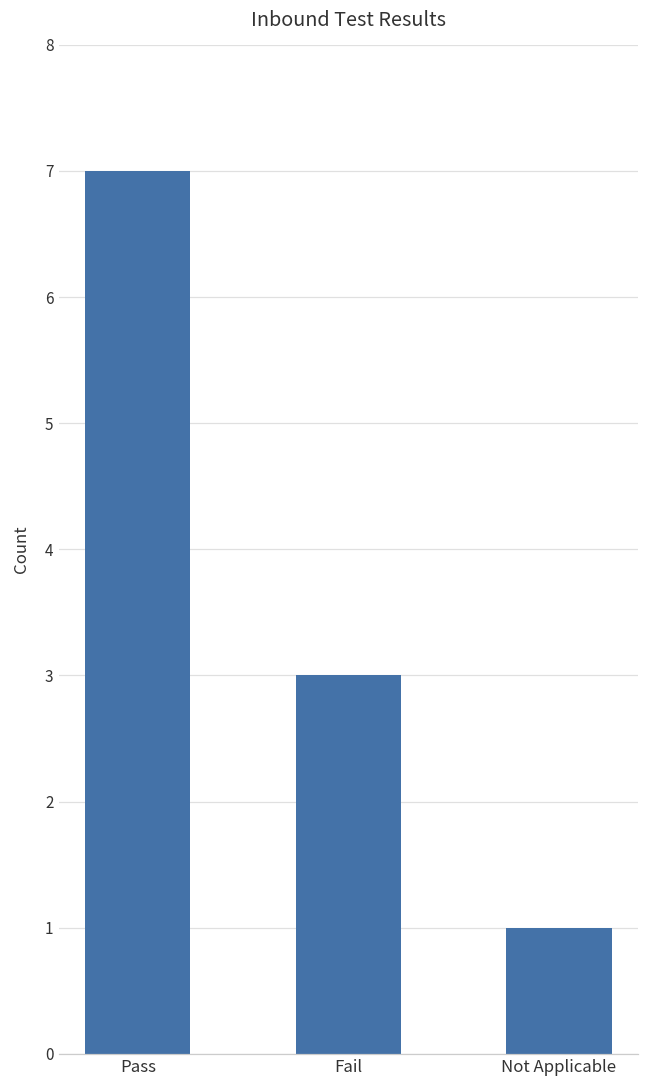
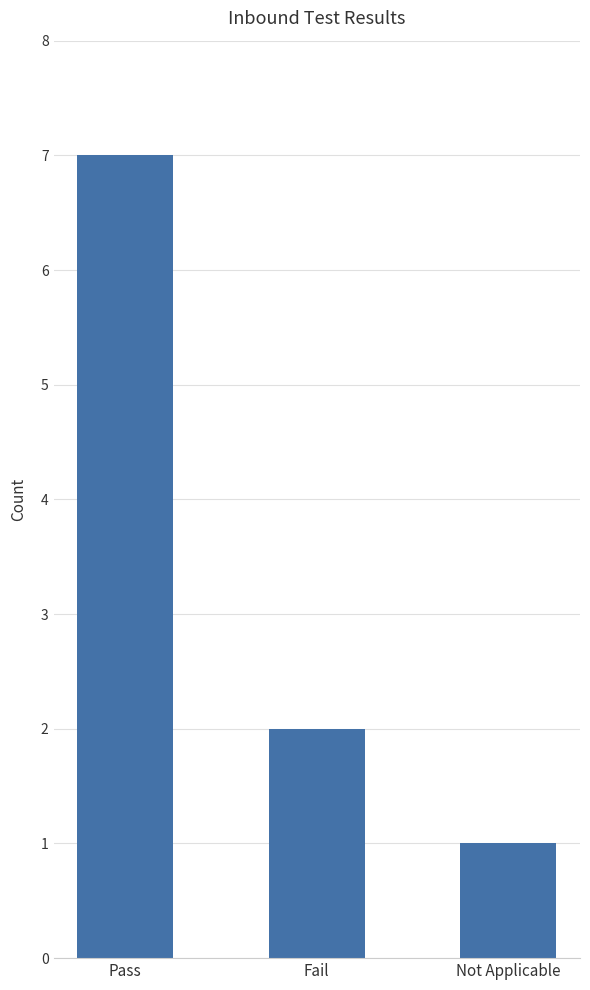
Fail: 3 -> 2
